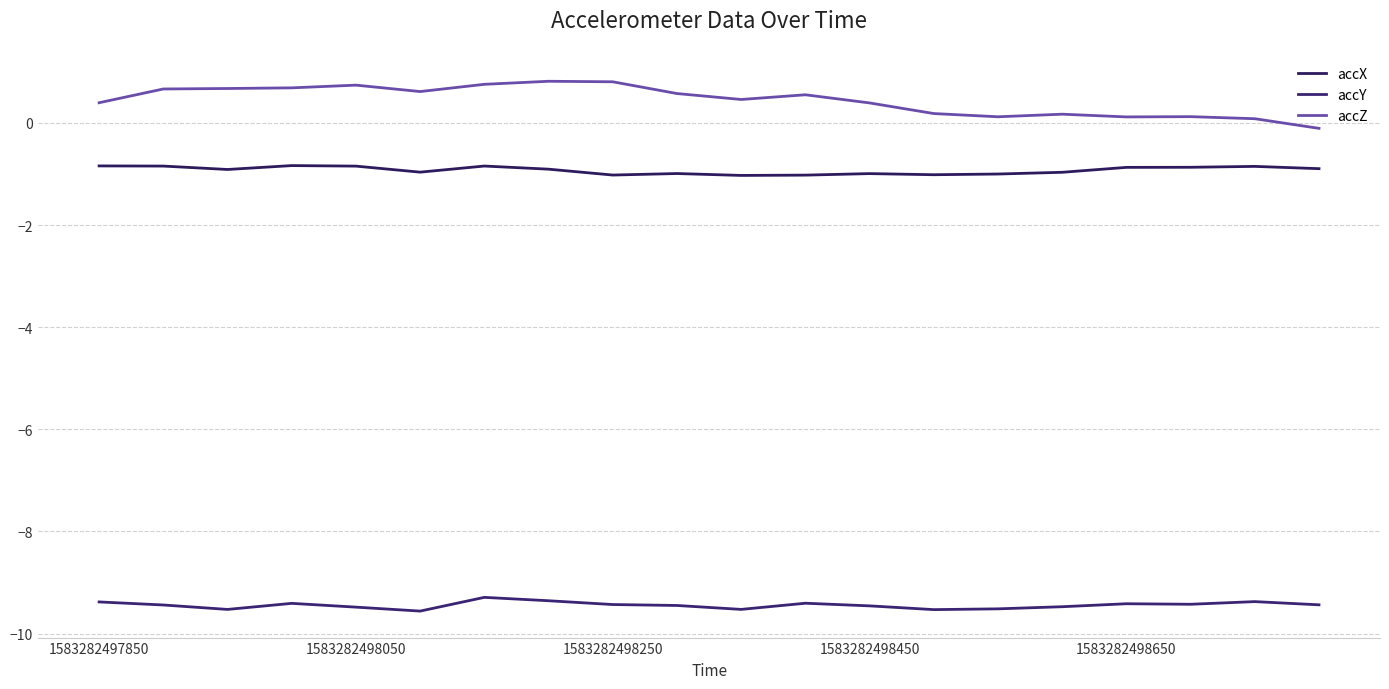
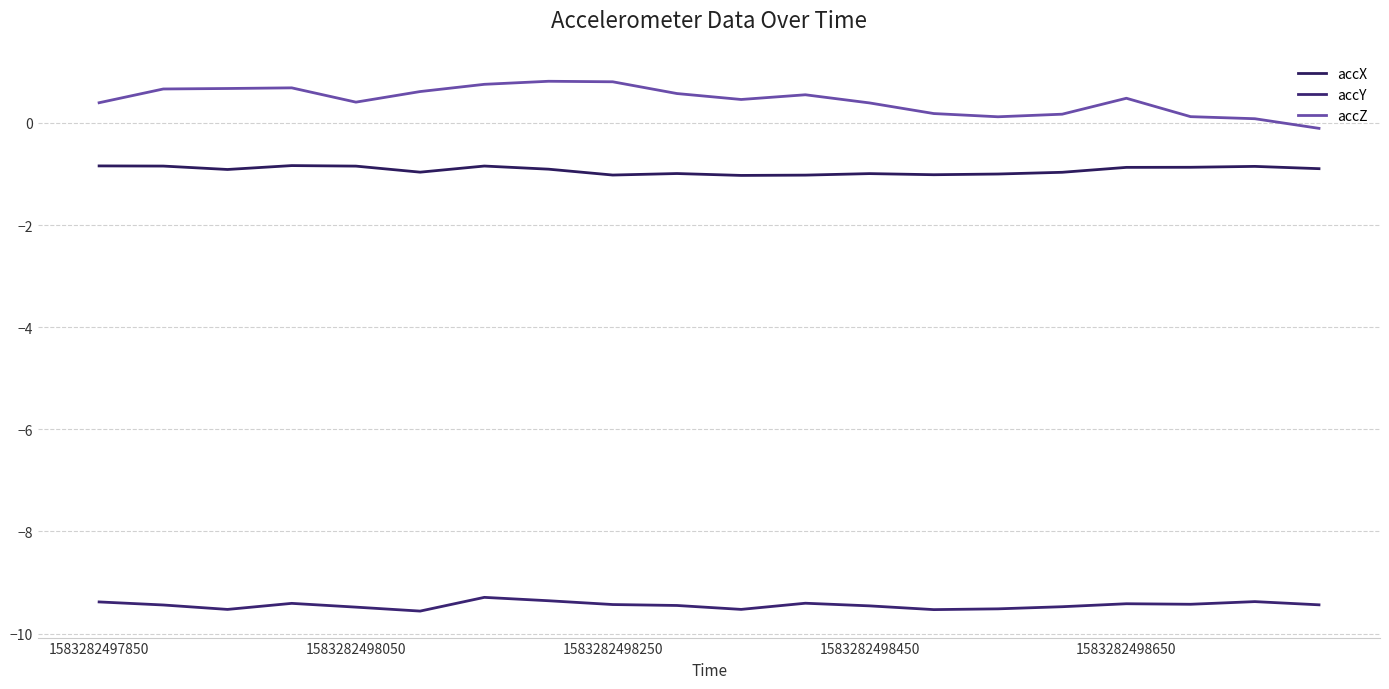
accZ, 1583282498050: 0.7 -> 0.4
accZ, 1583282498650: 0.1 -> 0.5
